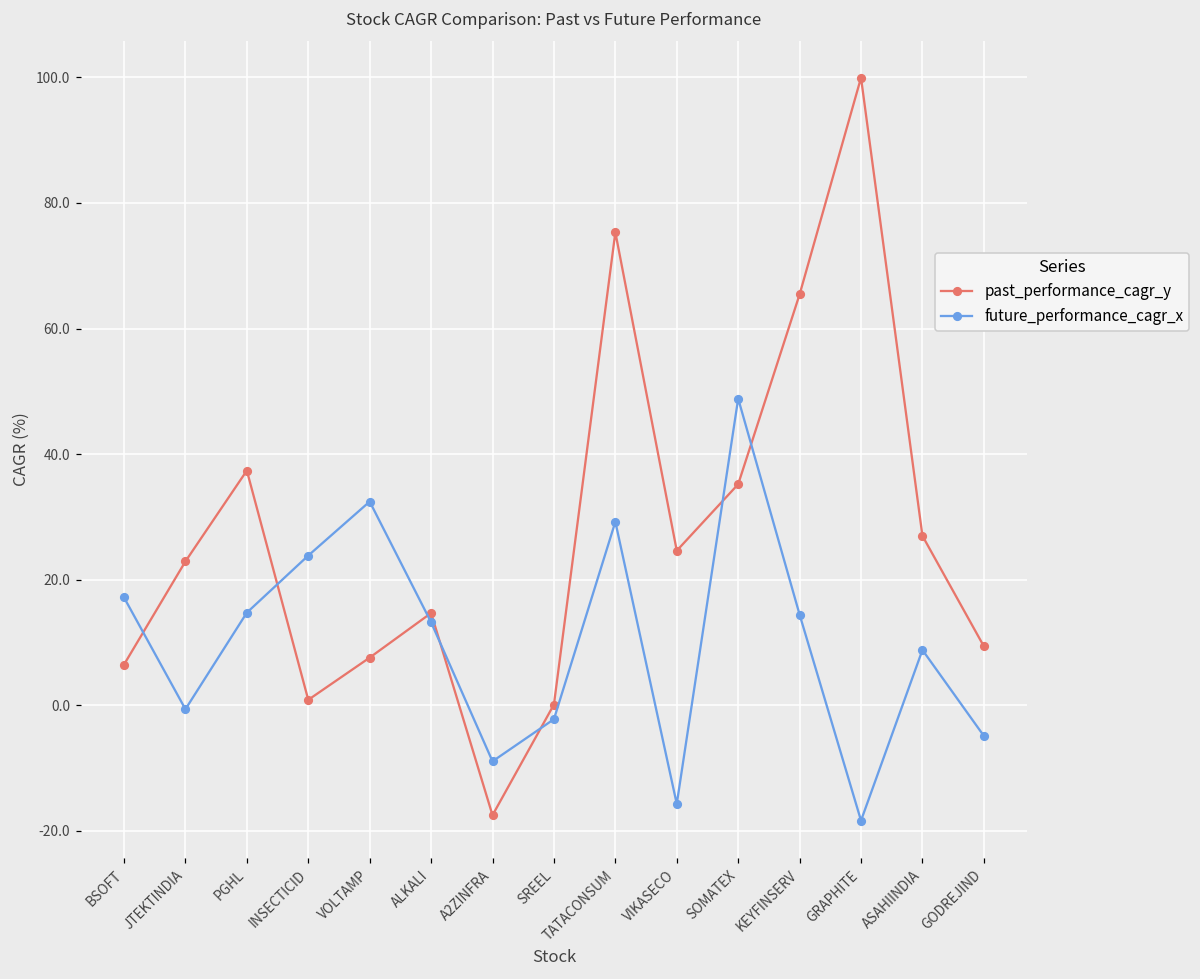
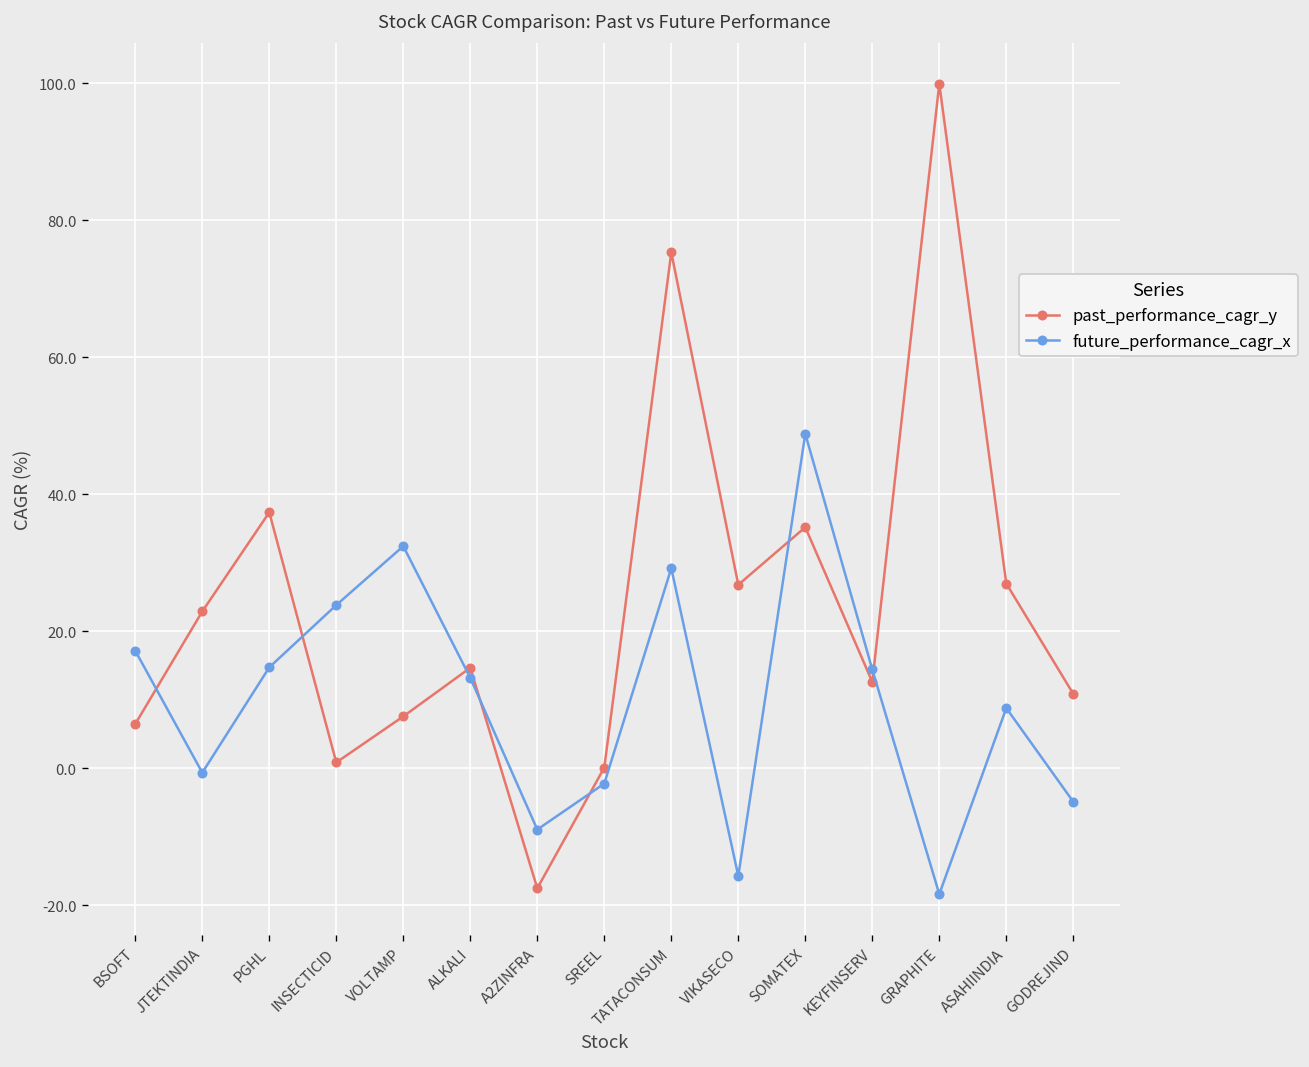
past_performance_cagr_y, VIKASECO: 25 -> 27
past_performance_cagr_y, KEYFINSERV: 65 -> 13
past_performance_cagr_y, GODREJIND: 9 -> 11
